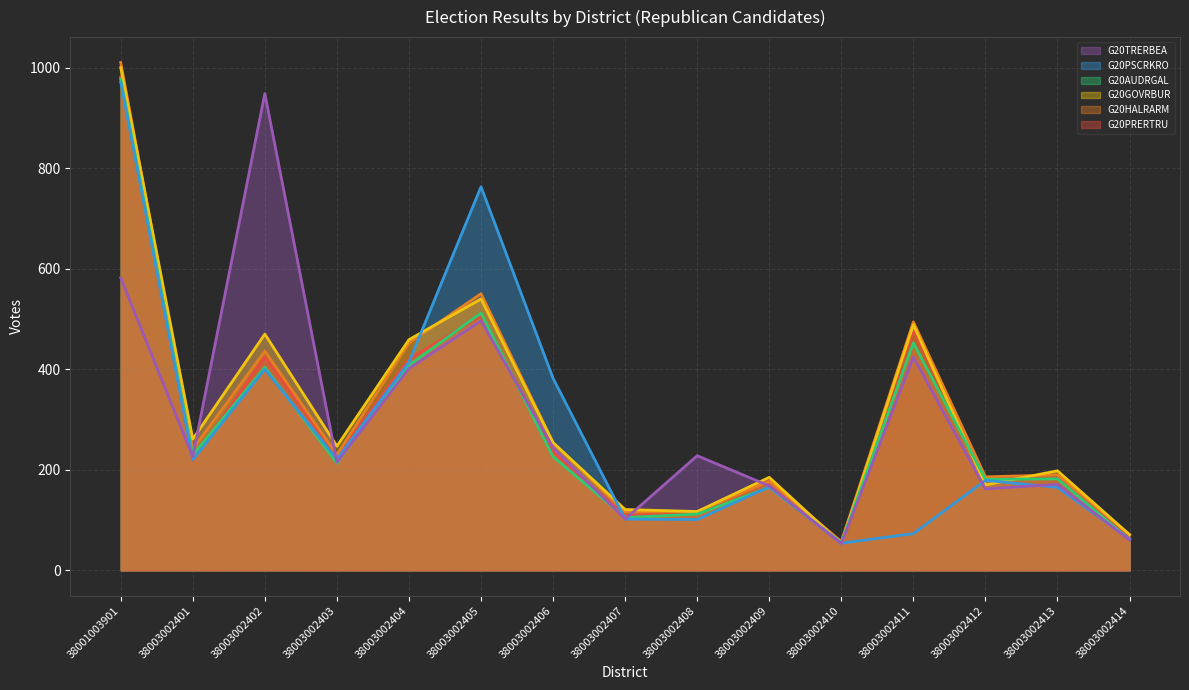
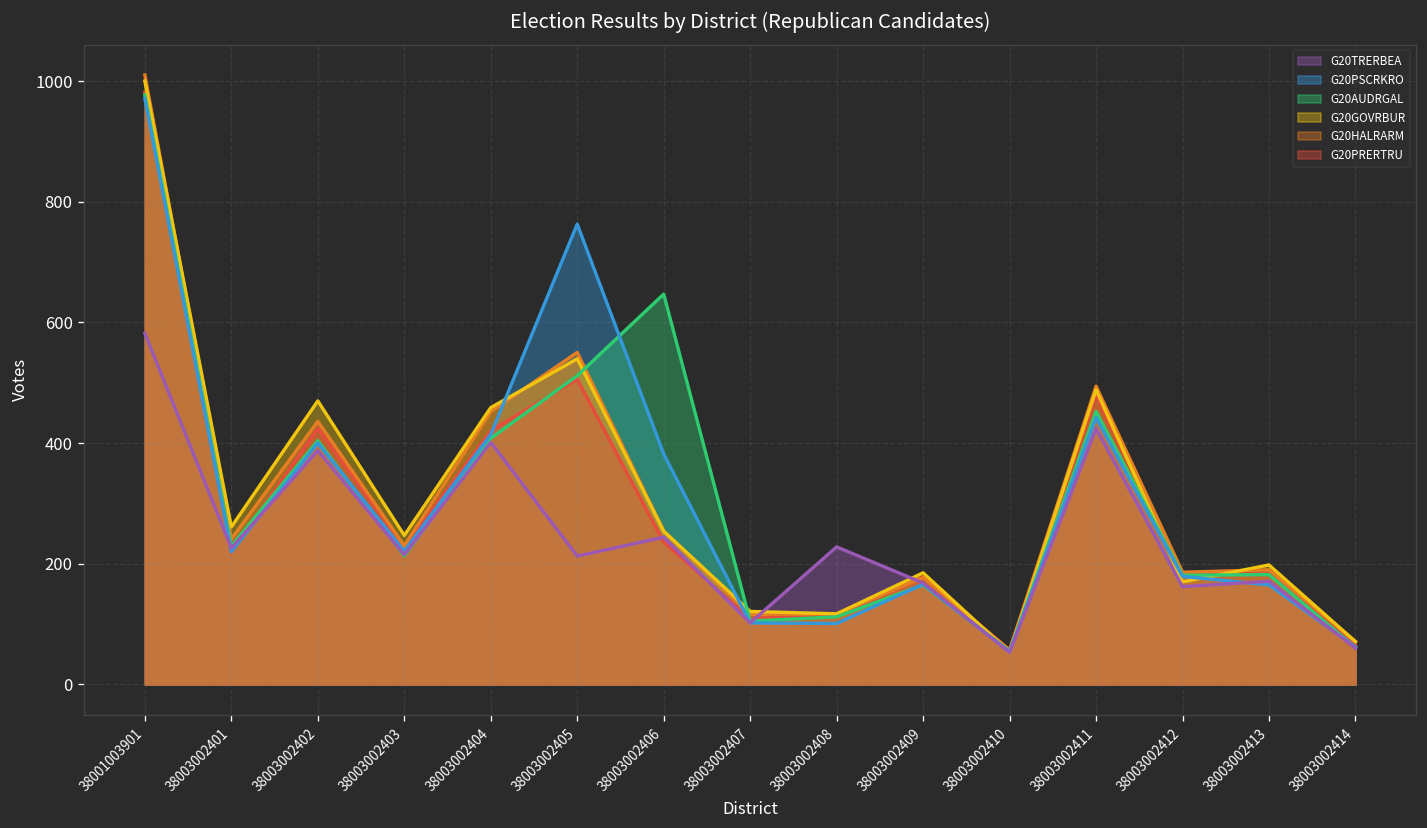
G20TRERBEA, 38003002402: 950 -> 390
G20TRERBEA, 38003002405: 500 -> 210
G20AUDRGAL, 38003002406: 230 -> 650
G20PSCRKRO, 38003002411: 70 -> 440
